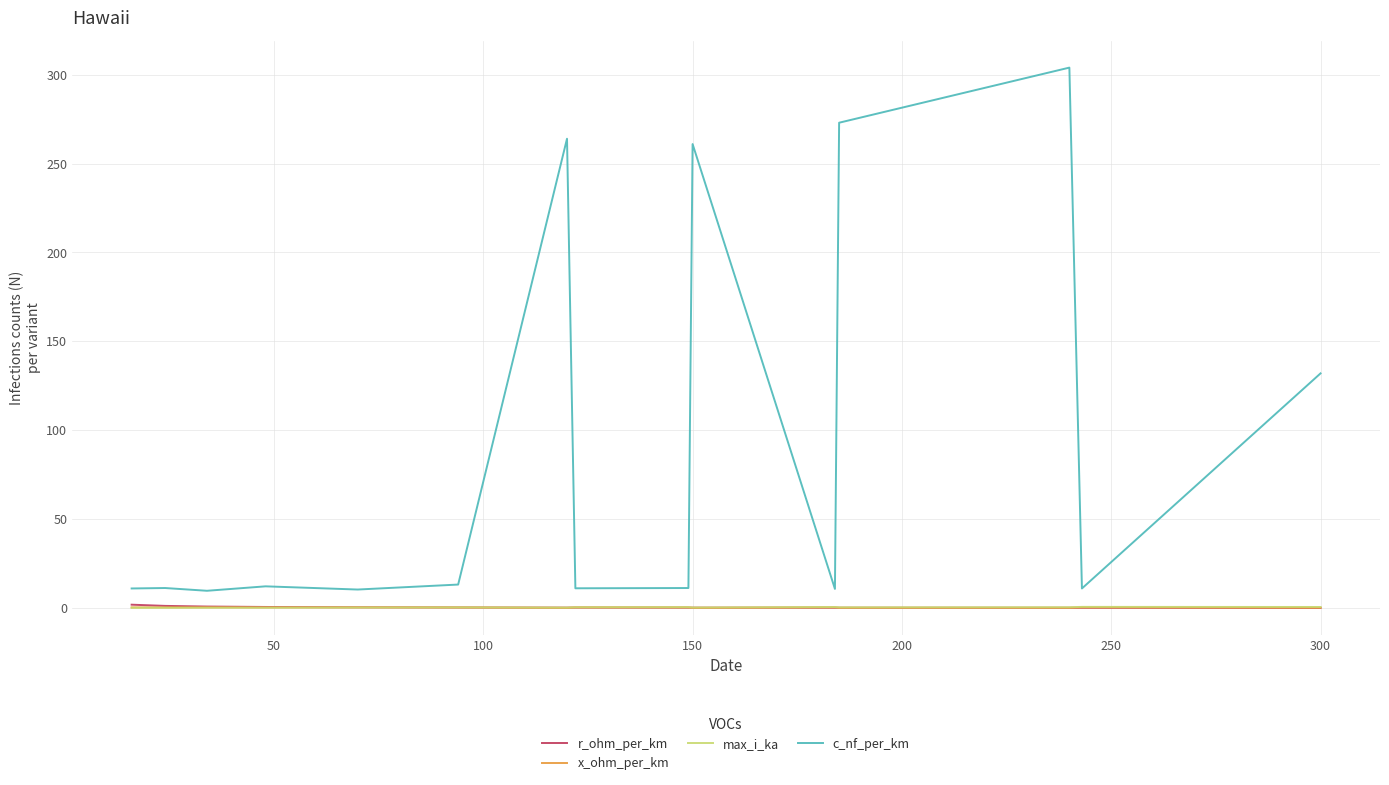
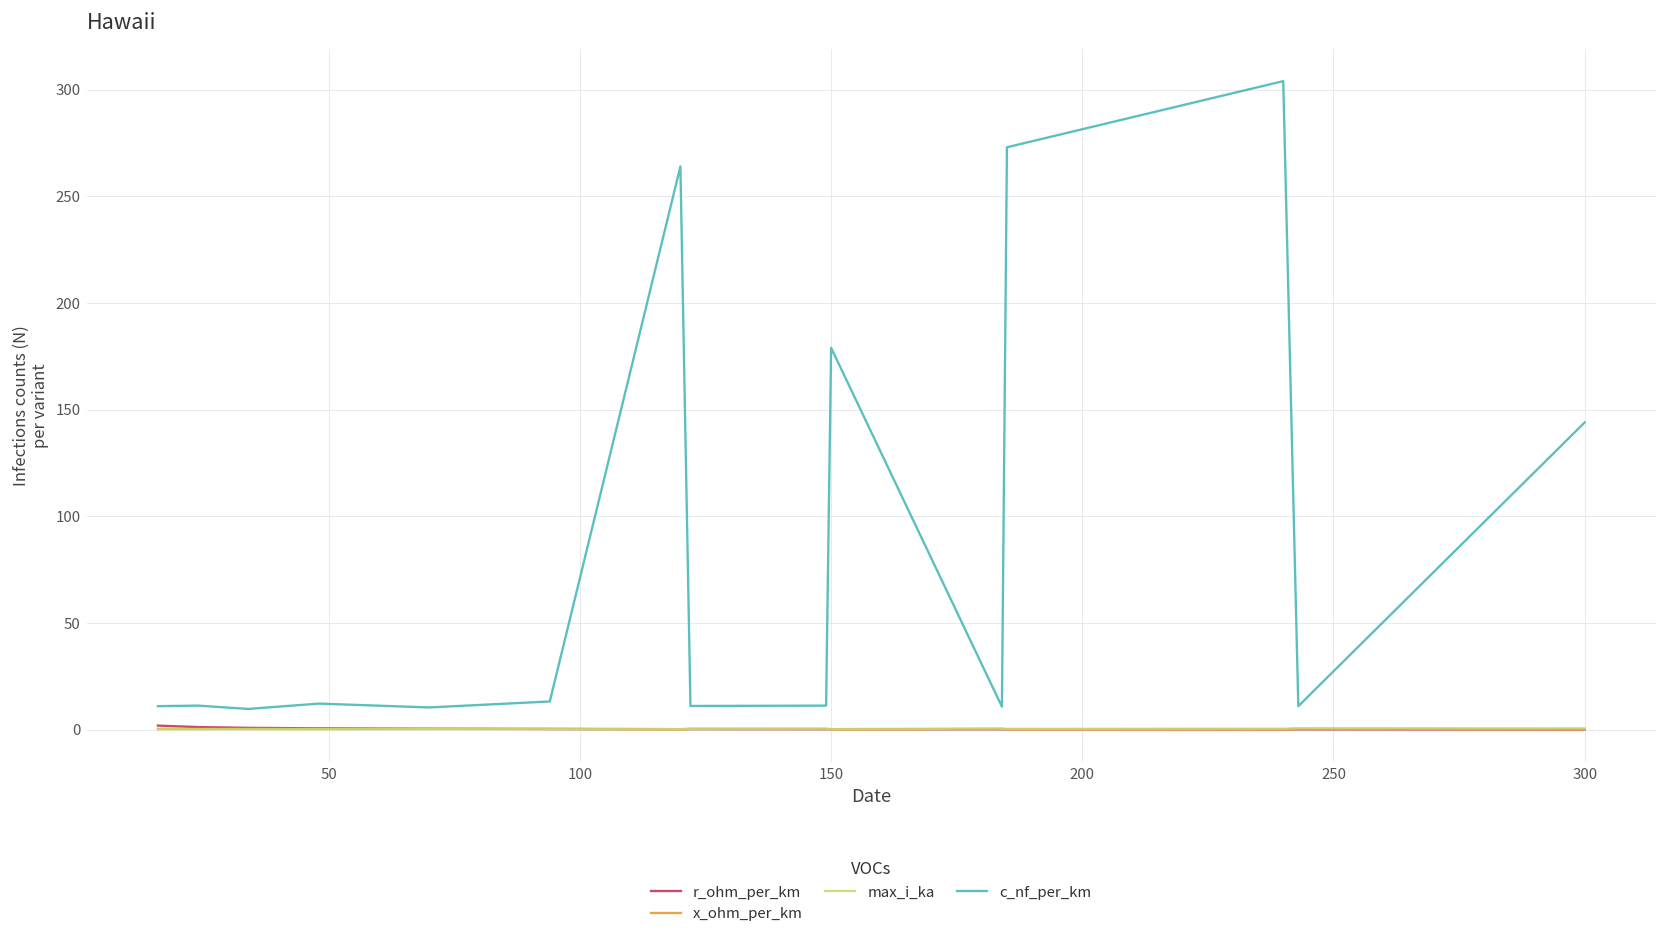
c_nf_per_km, 150: 261 -> 179
c_nf_per_km, 300: 132 -> 144
